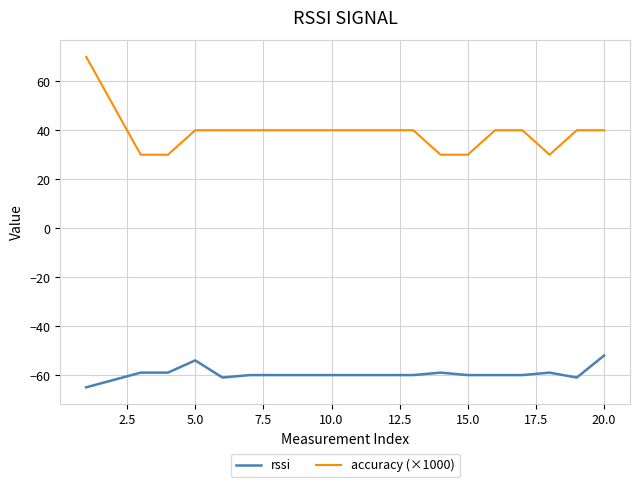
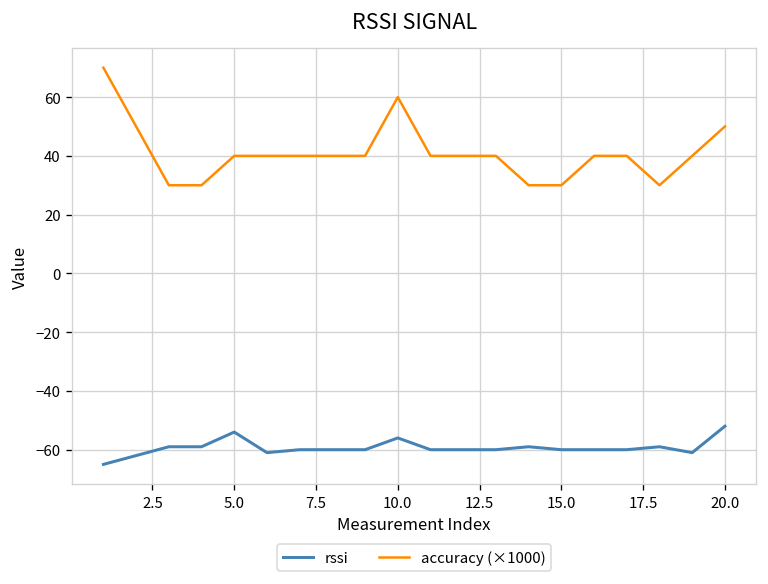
rssi, 10.0: -60 -> -56
accuracy (×1000), 10.0: 40 -> 60
accuracy (×1000), 20.0: 40 -> 50
